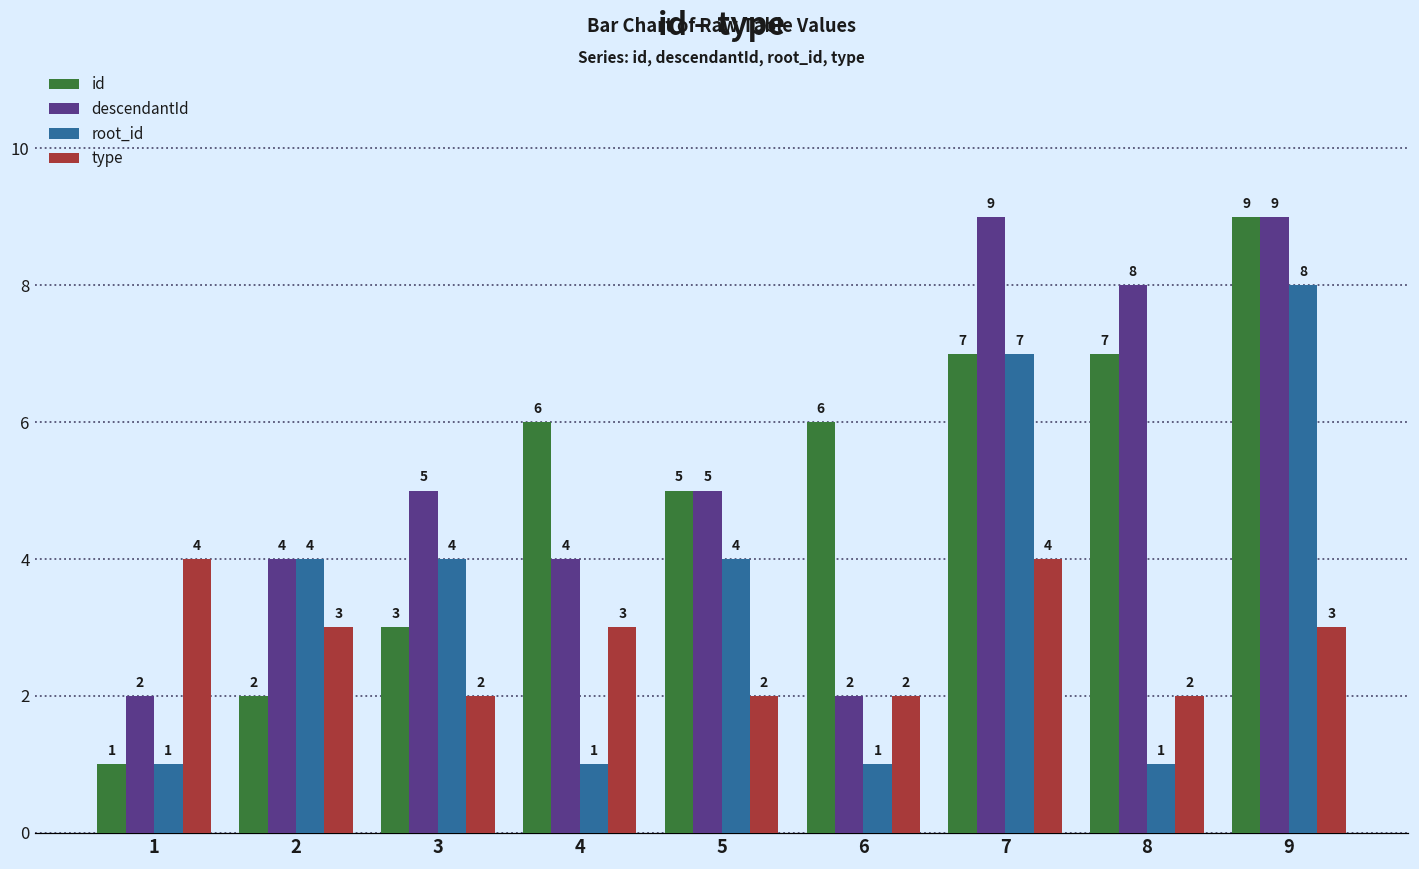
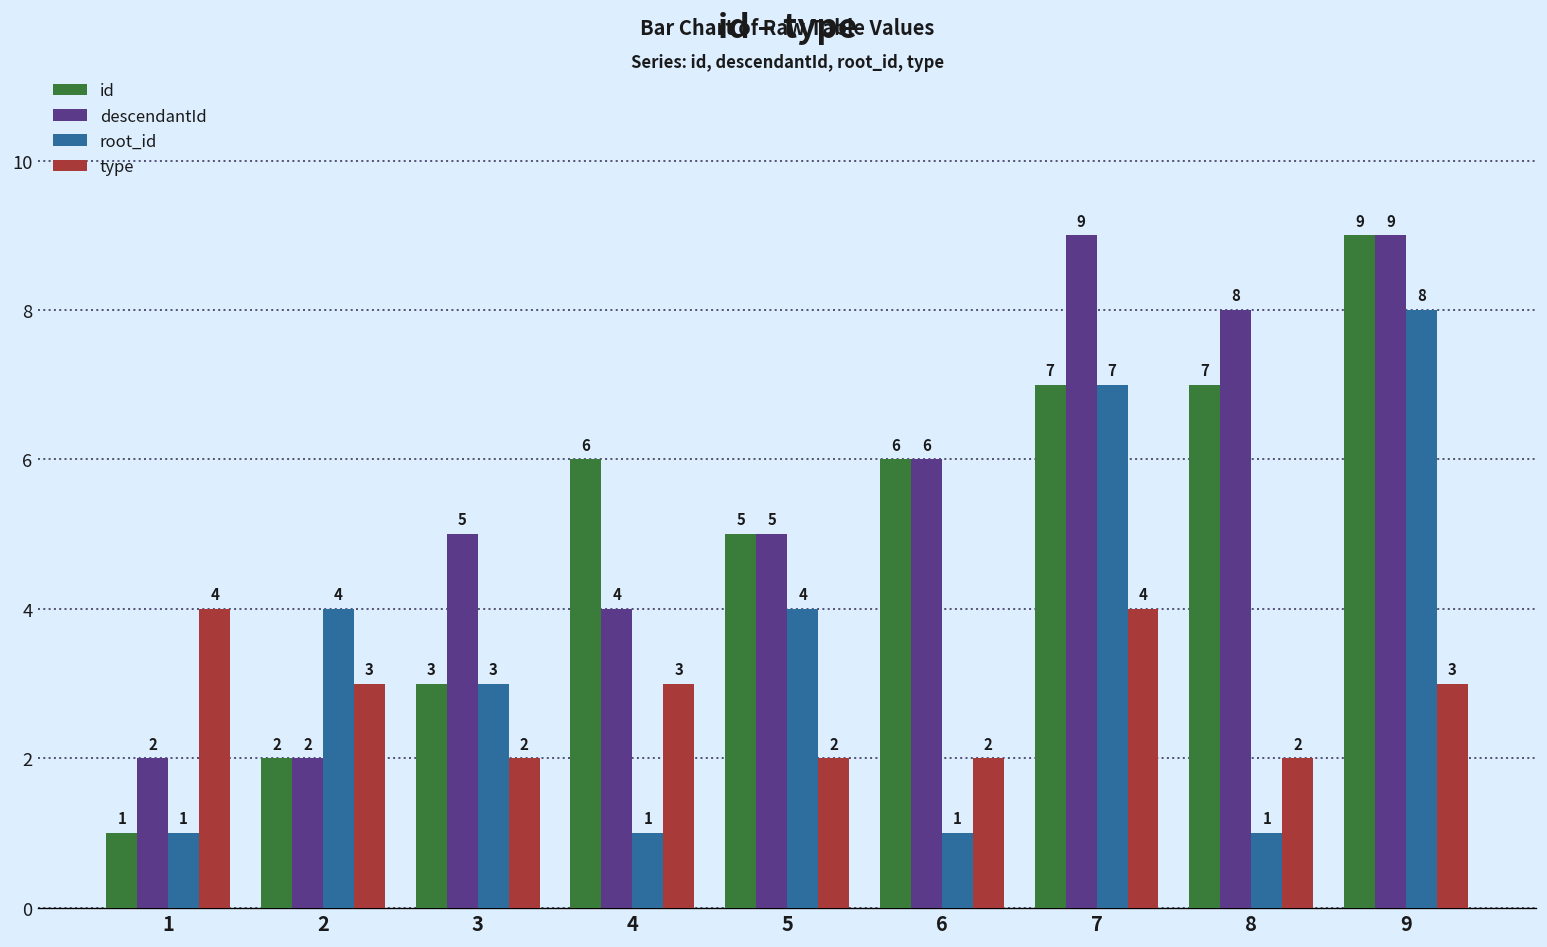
descendantId, 2: 4 -> 2
root_id, 3: 4 -> 3
descendantId, 6: 2 -> 6
